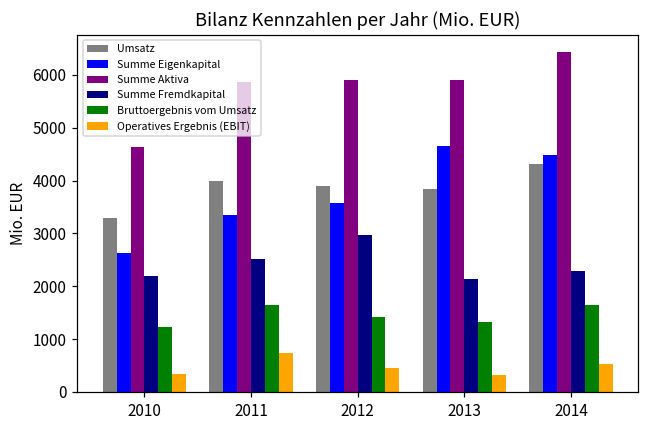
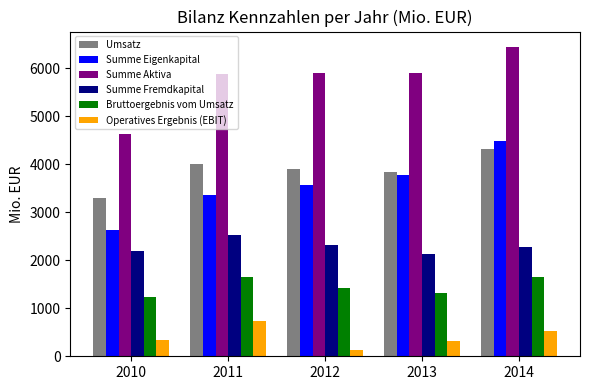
Summe Fremdkapital, 2012: 3000 -> 2300
Operatives Ergebnis (EBIT), 2012: 500 -> 100
Summe Eigenkapital, 2013: 4700 -> 3800
